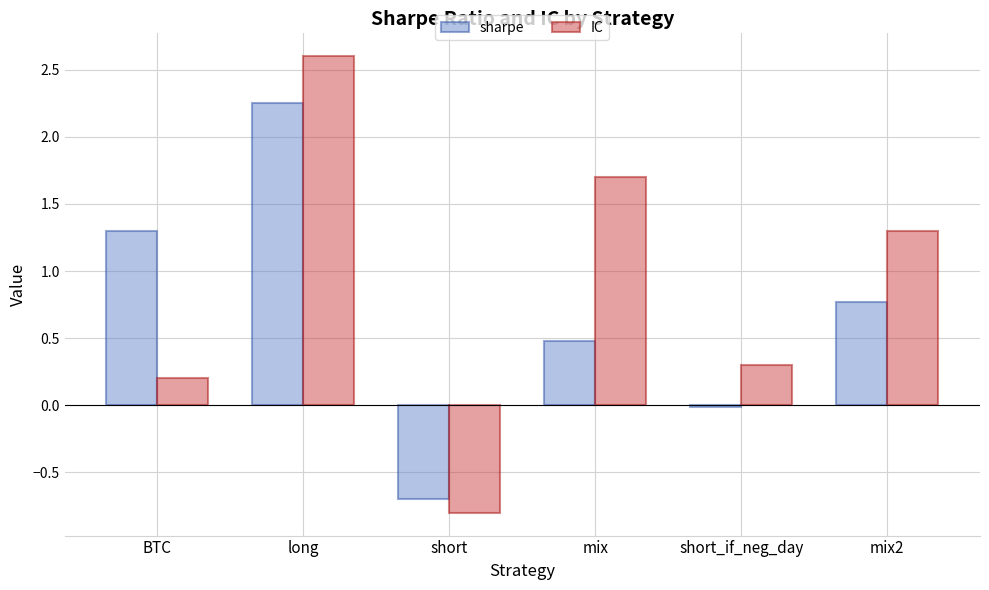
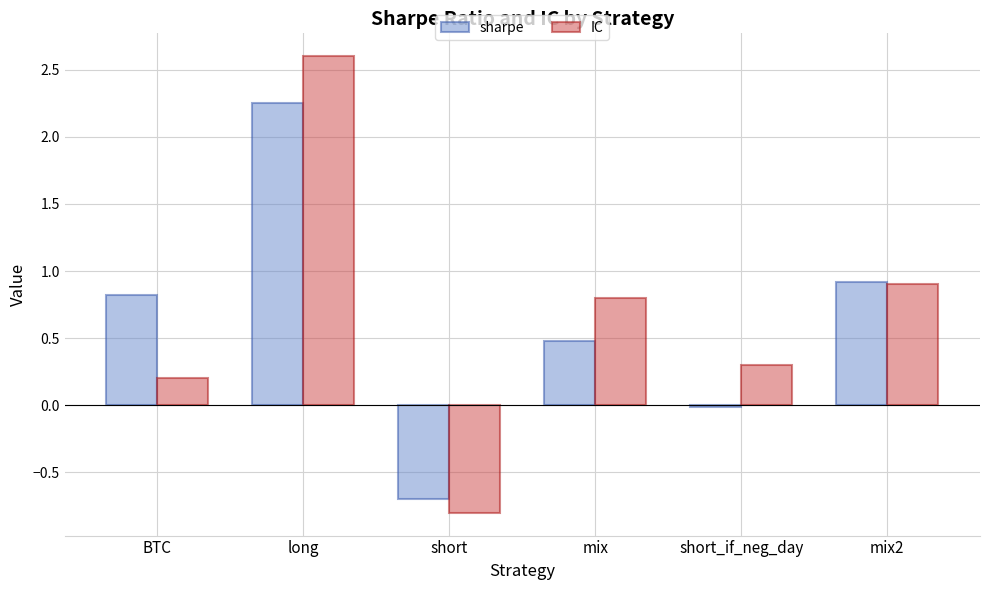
sharpe, BTC: 1.30 -> 0.82
IC, mix: 1.7 -> 0.8
sharpe, mix2: 0.77 -> 0.92
IC, mix2: 1.3 -> 0.9
